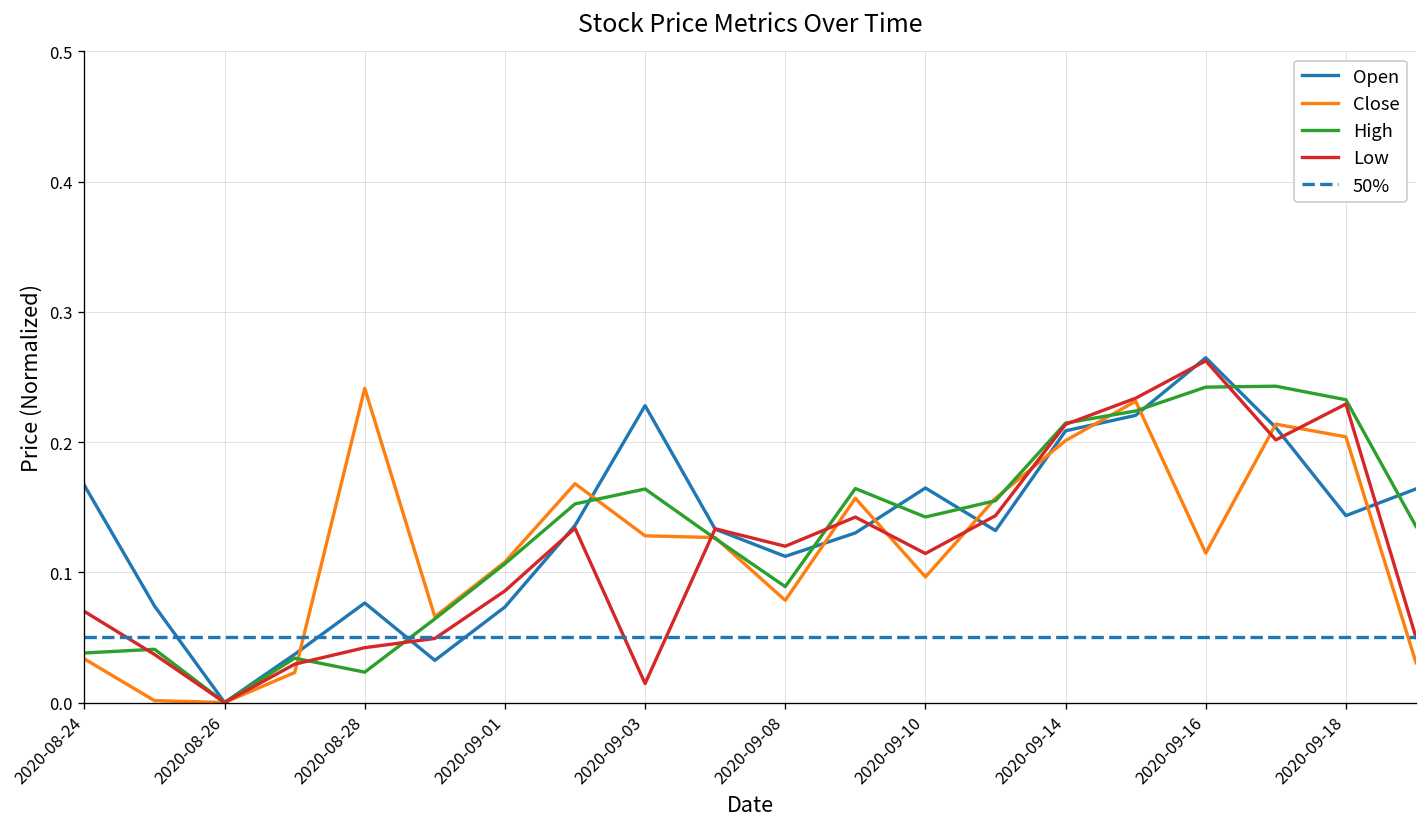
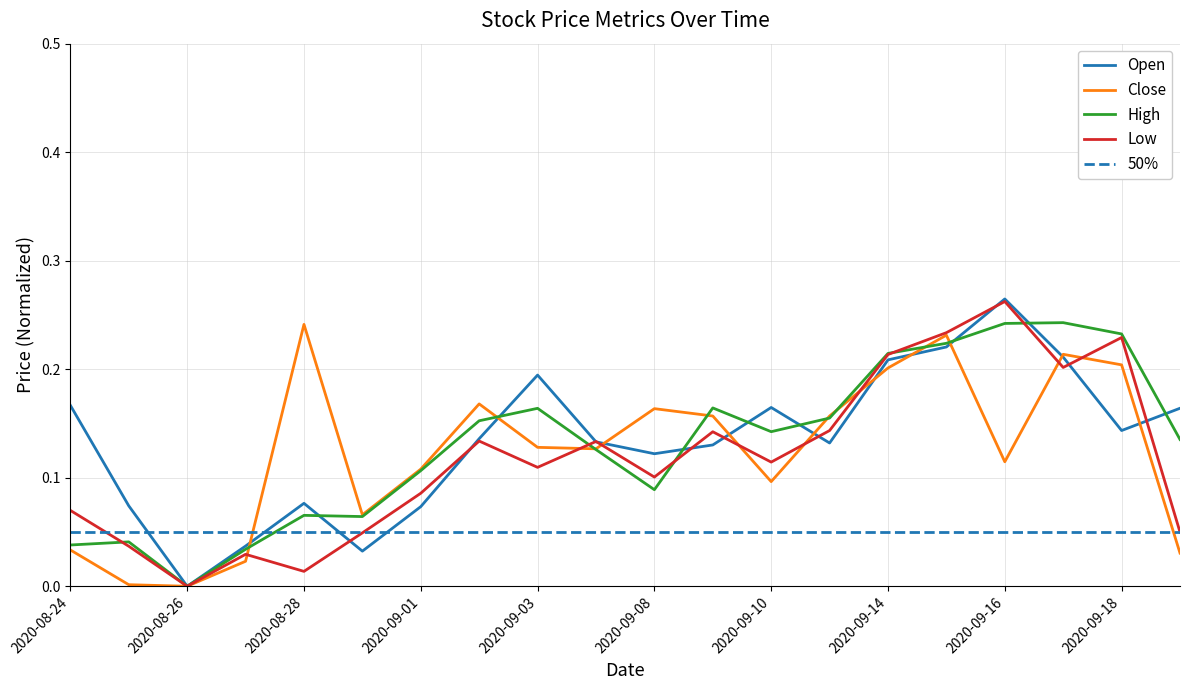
High, 2020-08-28: 0.023 -> 0.065
Low, 2020-08-28: 0.042 -> 0.014
Open, 2020-09-03: 0.228 -> 0.195
Low, 2020-09-03: 0.015 -> 0.110
Open, 2020-09-08: 0.112 -> 0.122
Close, 2020-09-08: 0.078 -> 0.164
Low, 2020-09-08: 0.120 -> 0.101
